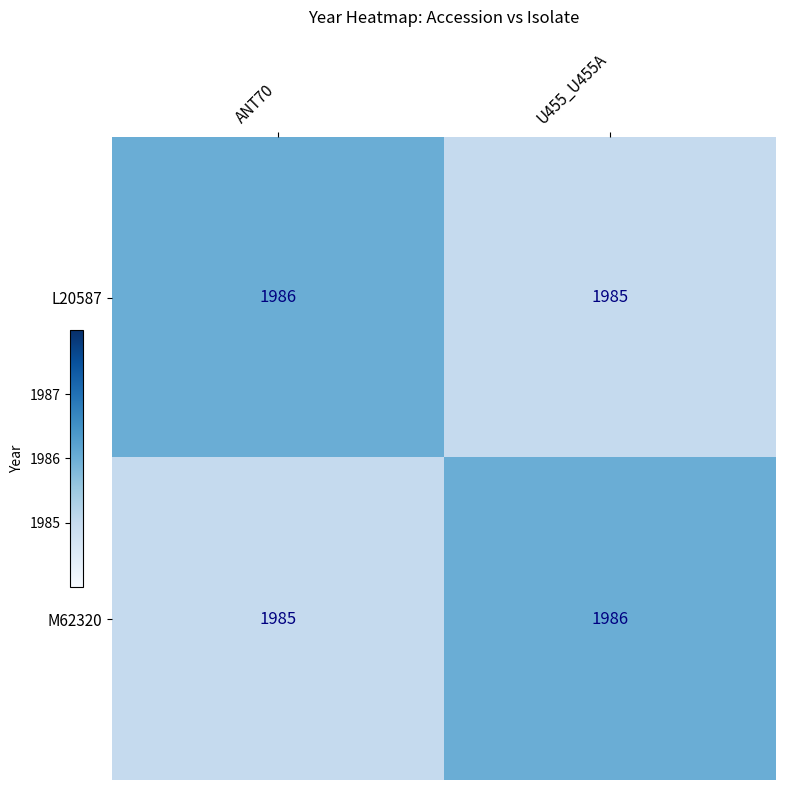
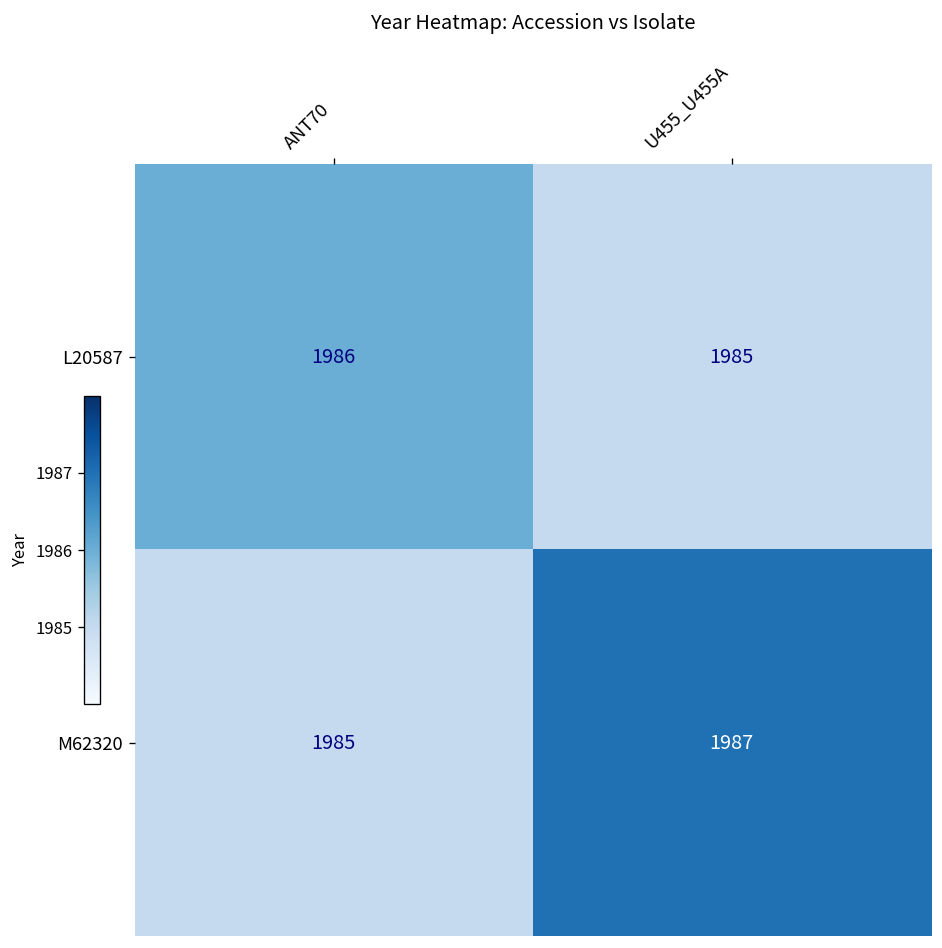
M62320, U455_U455A: 1986 -> 1987
